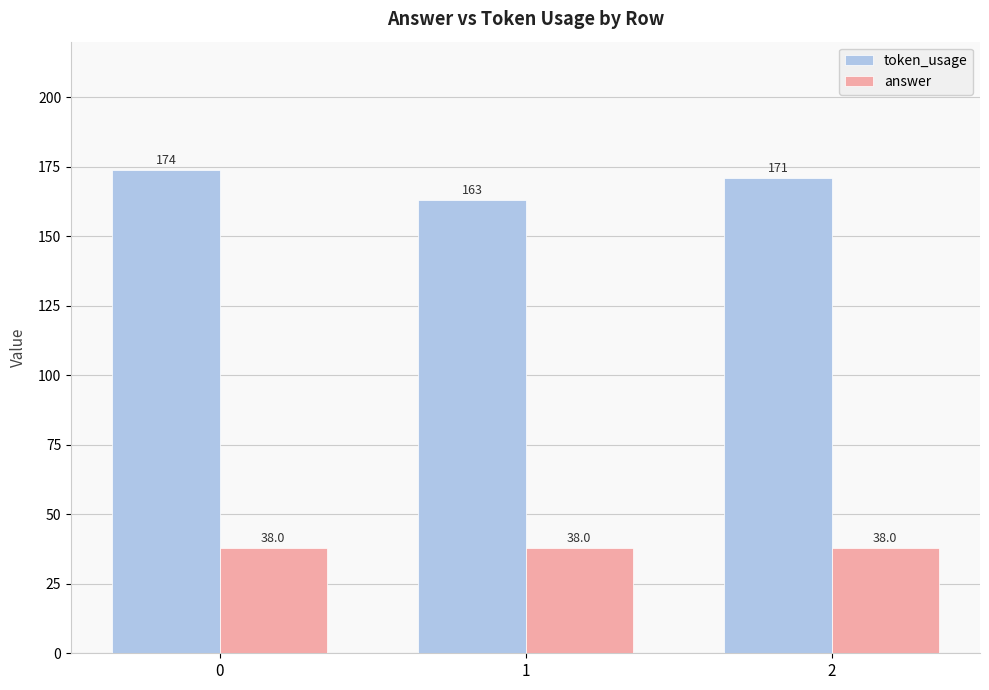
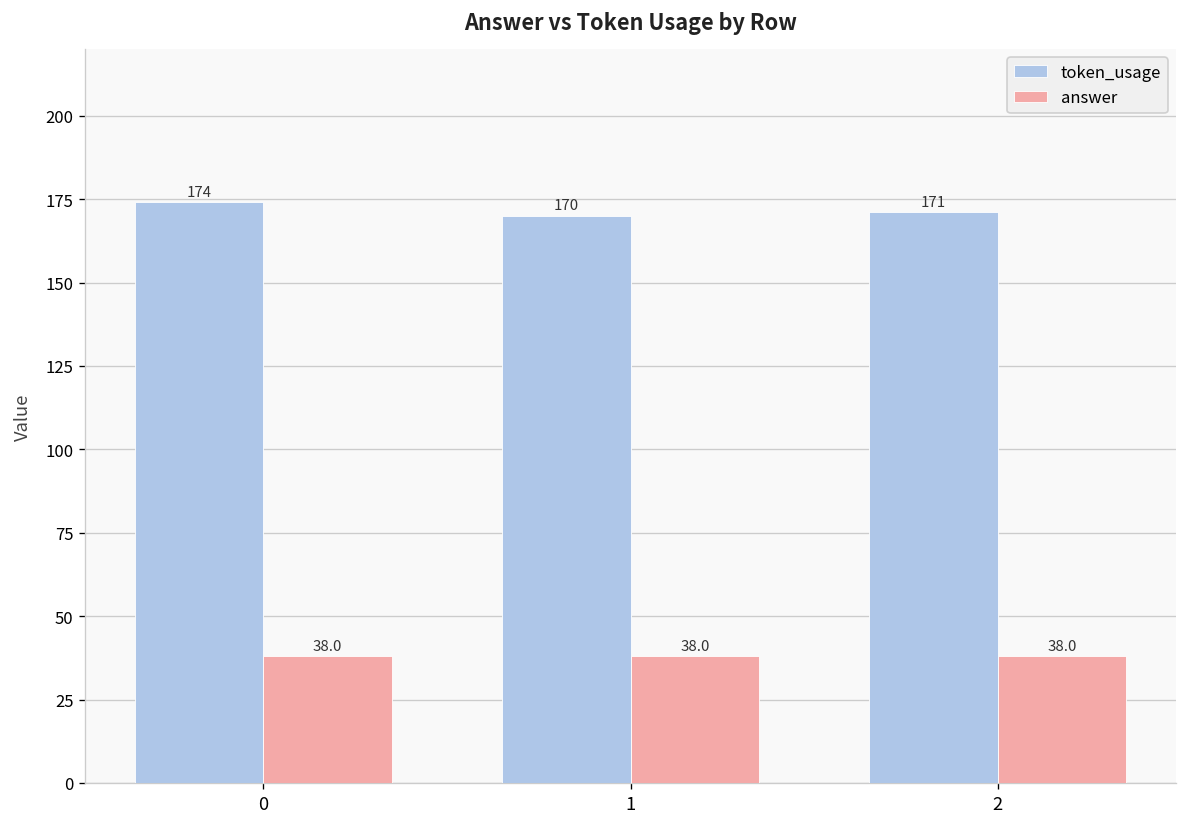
token_usage, 1: 163 -> 170
